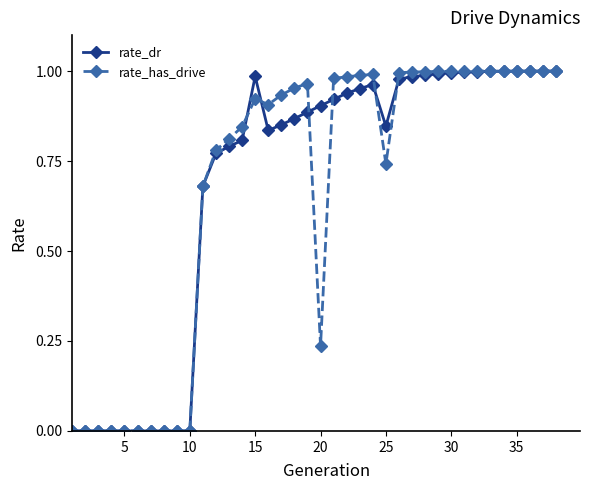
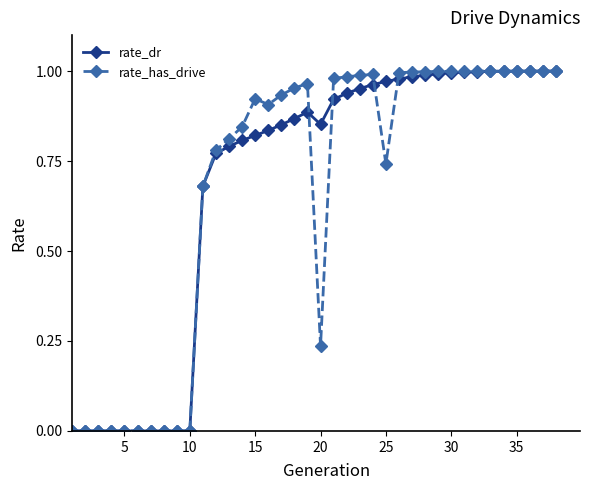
rate_dr, 15: 0.99 -> 0.82
rate_dr, 20: 0.90 -> 0.85
rate_dr, 25: 0.85 -> 0.97
